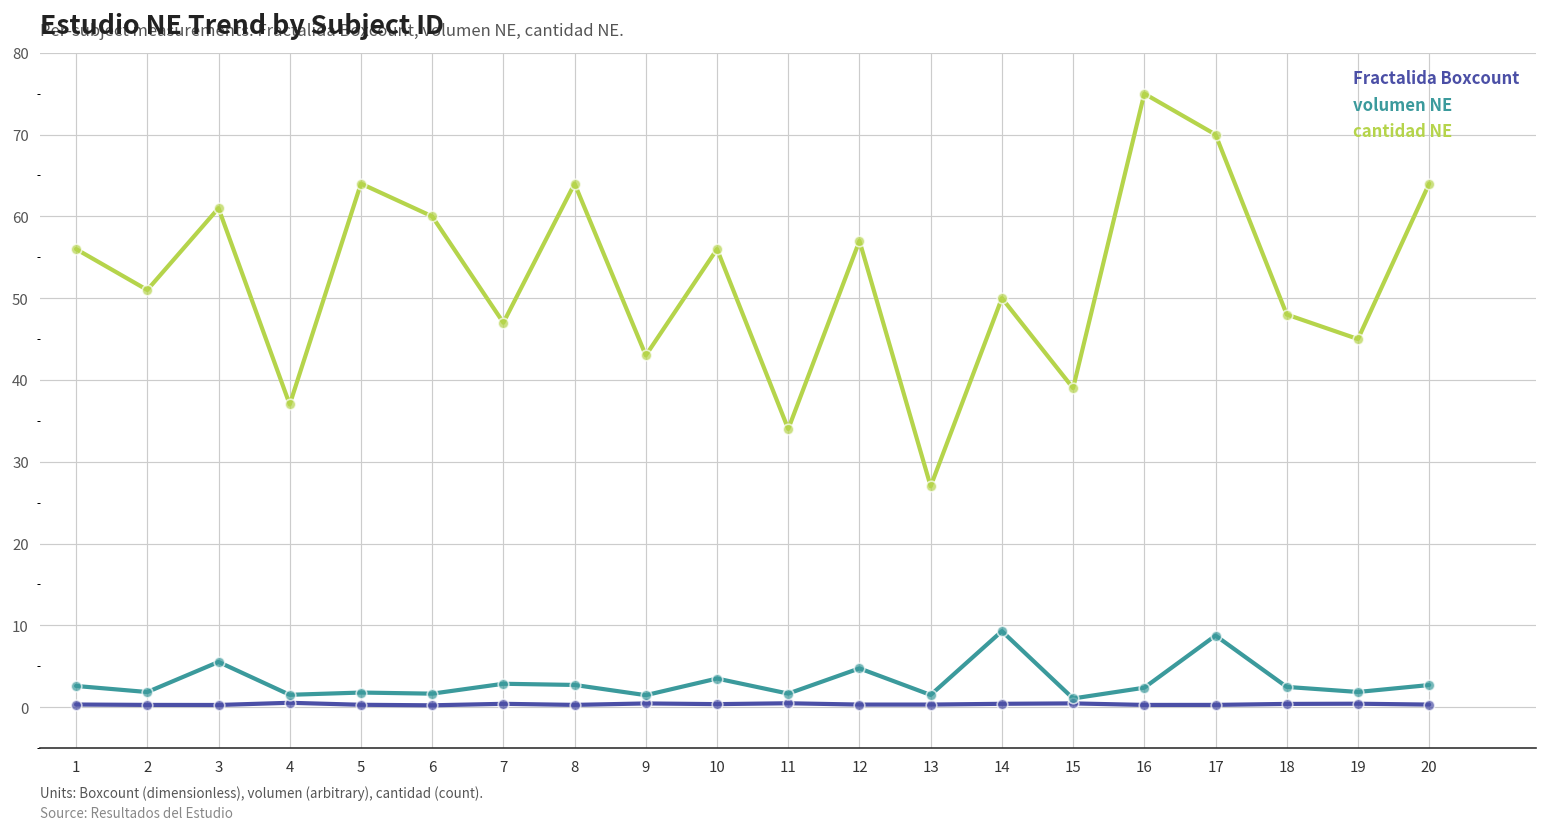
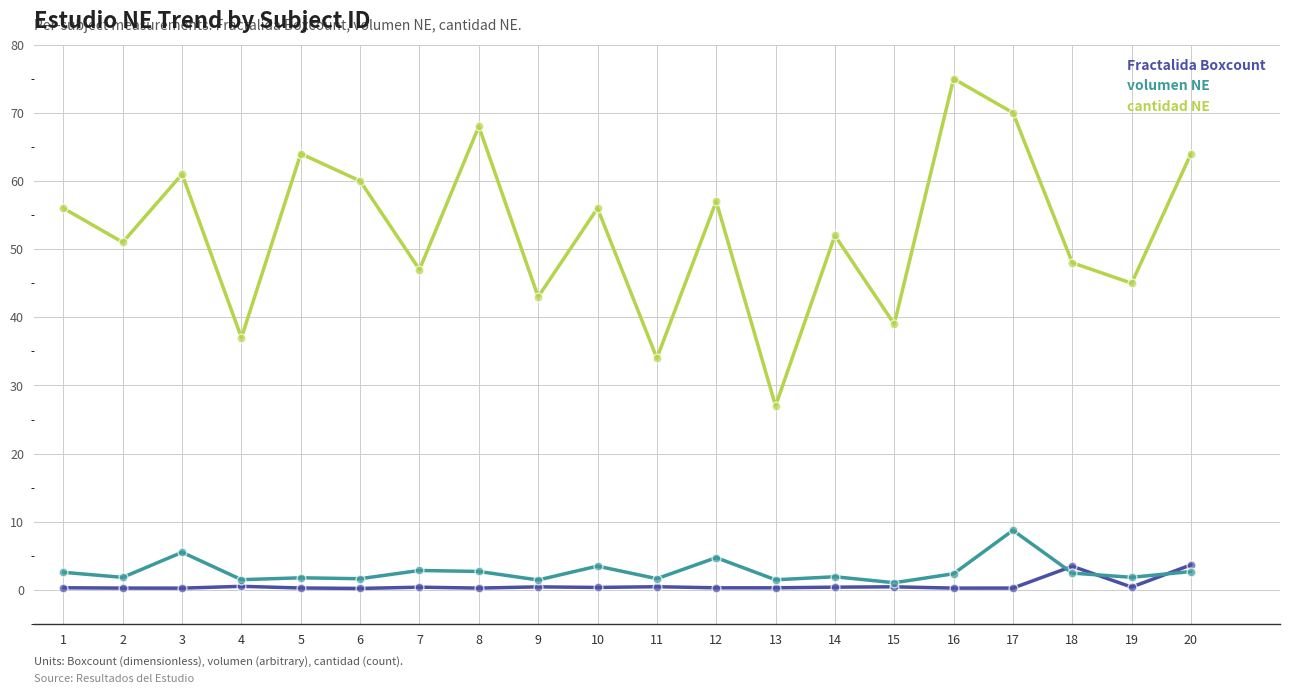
cantidad NE, 8: 64 -> 68
volumen NE, 14: 9 -> 2
cantidad NE, 14: 50 -> 52
Fractalida Boxcount, 18: 0 -> 3
Fractalida Boxcount, 20: 0 -> 4
